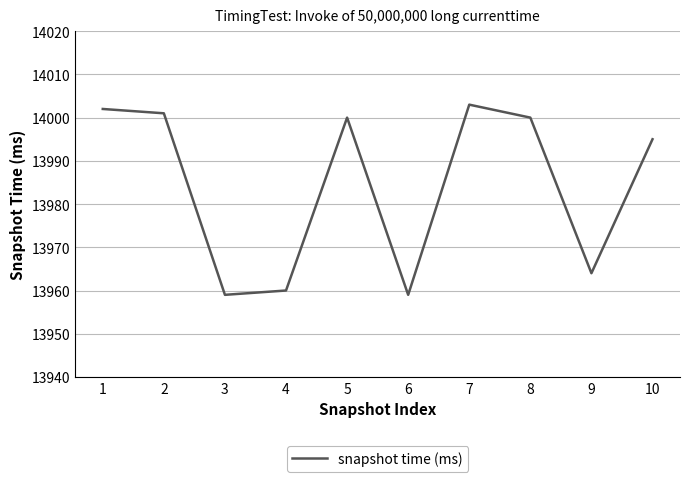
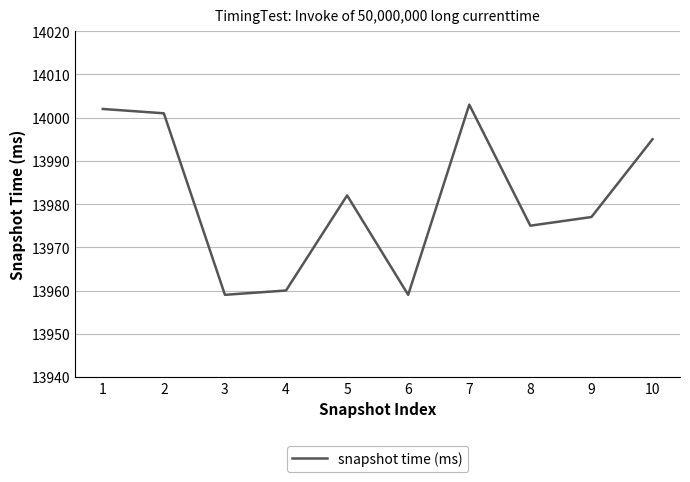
5: 14000 -> 13982
8: 14000 -> 13975
9: 13964 -> 13977
